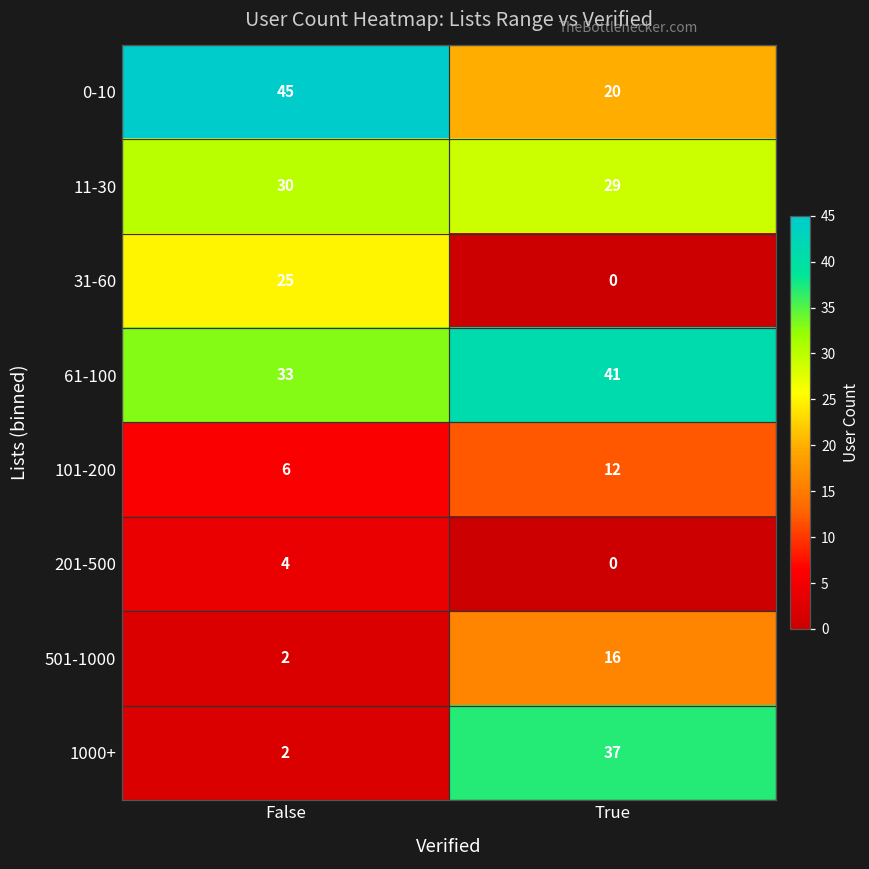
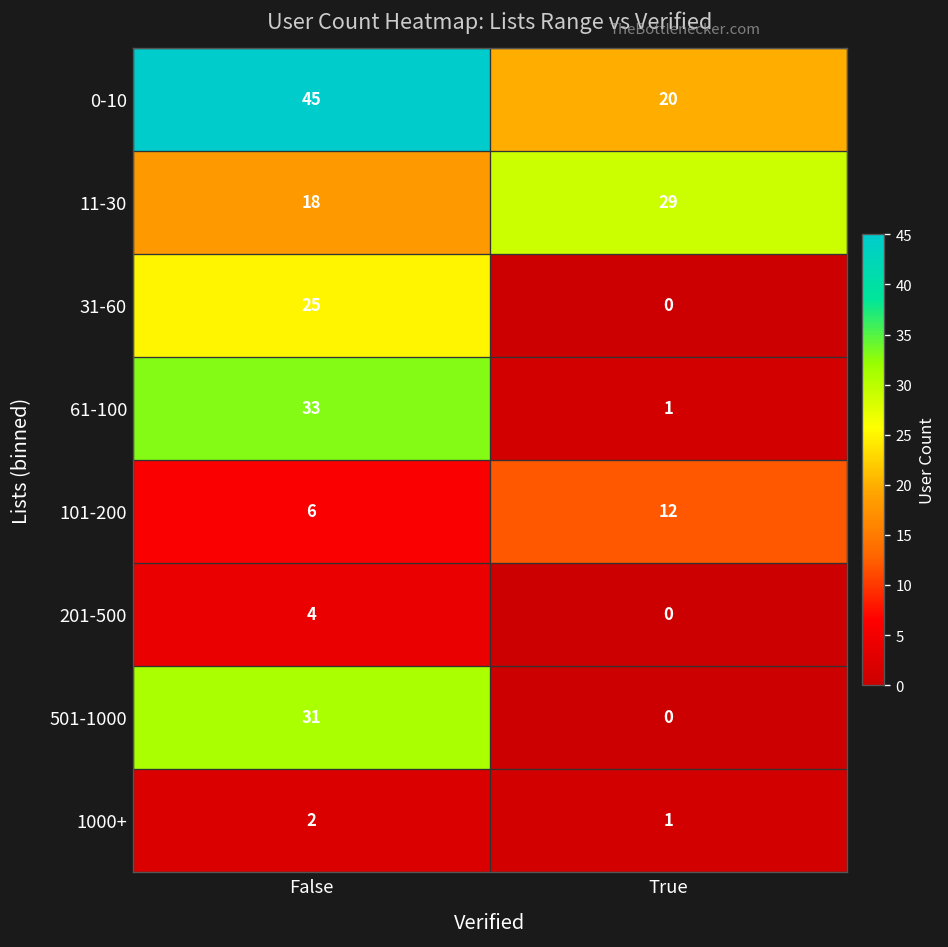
11-30, False: 30 -> 18
61-100, True: 41 -> 1
501-1000, False: 2 -> 31
501-1000, True: 16 -> 0
1000+, True: 37 -> 1
